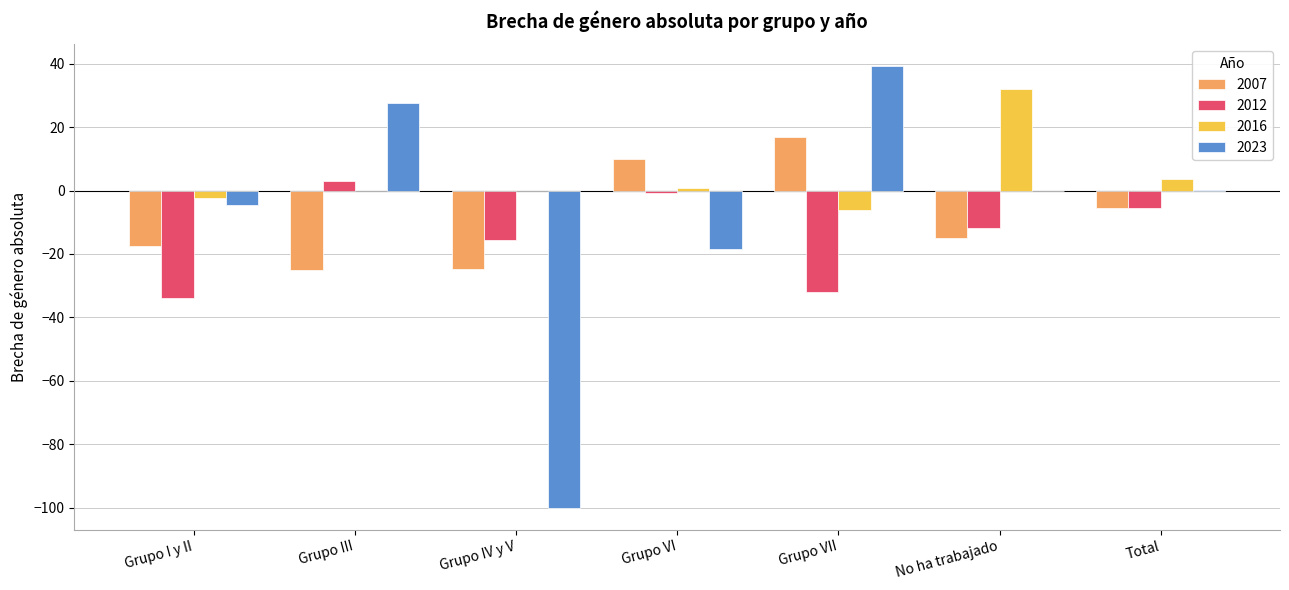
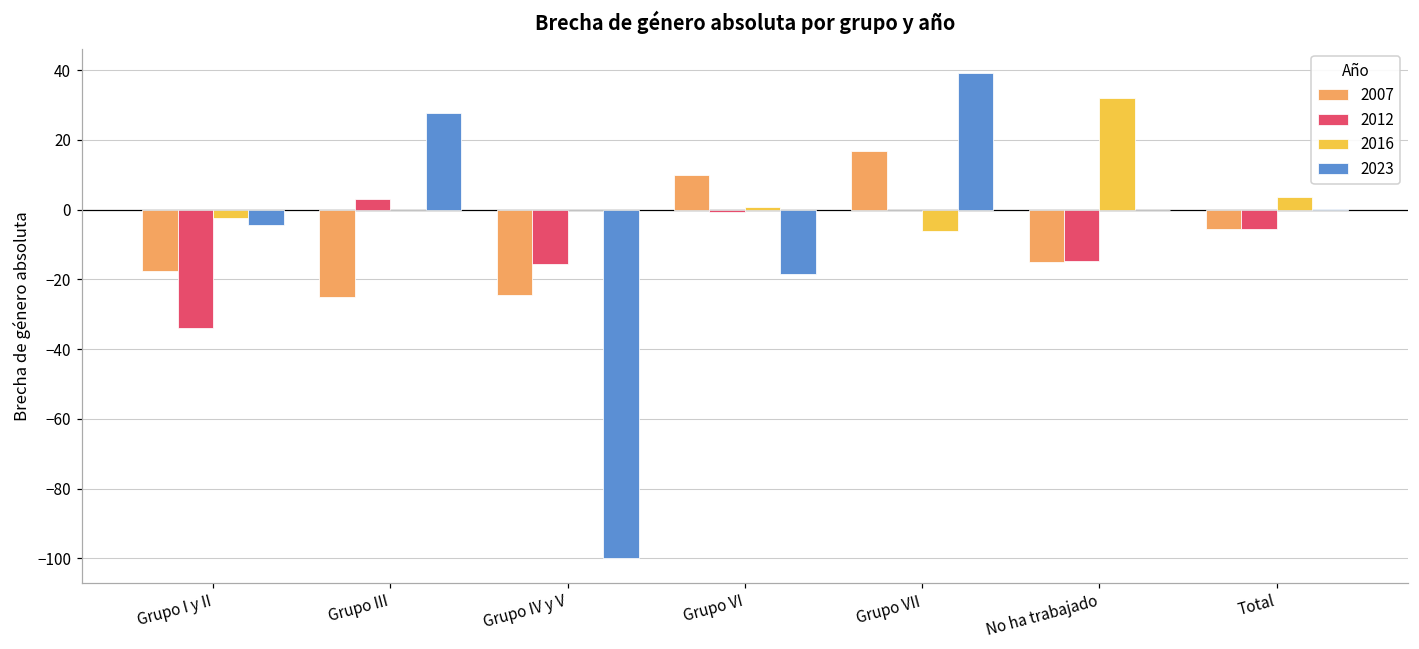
2012, Grupo VII: -32 -> 0
2012, No ha trabajado: -12 -> -15
